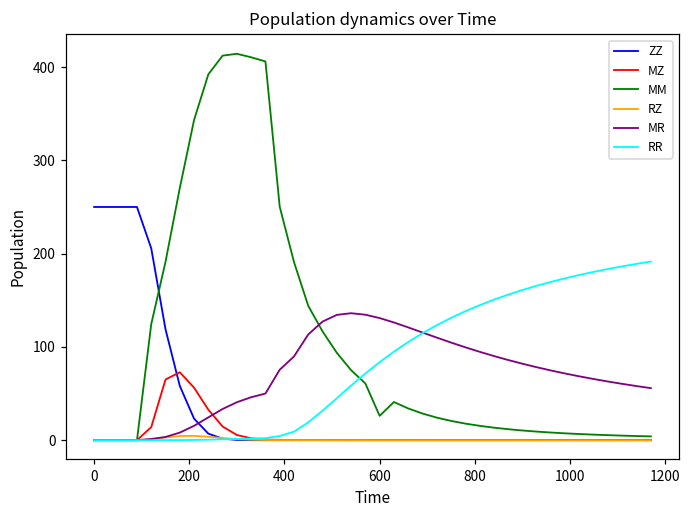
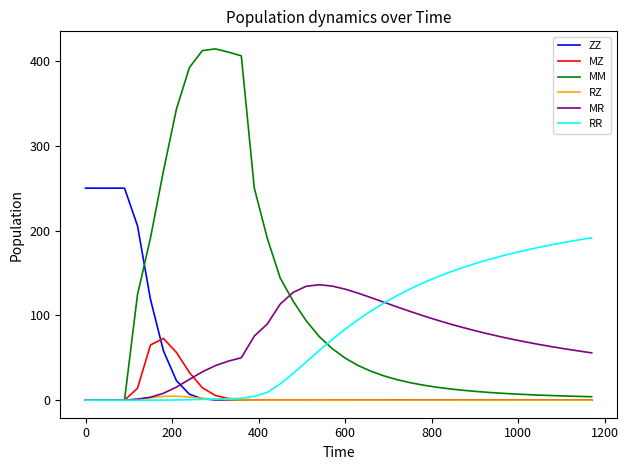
MM, 600: 30 -> 50
